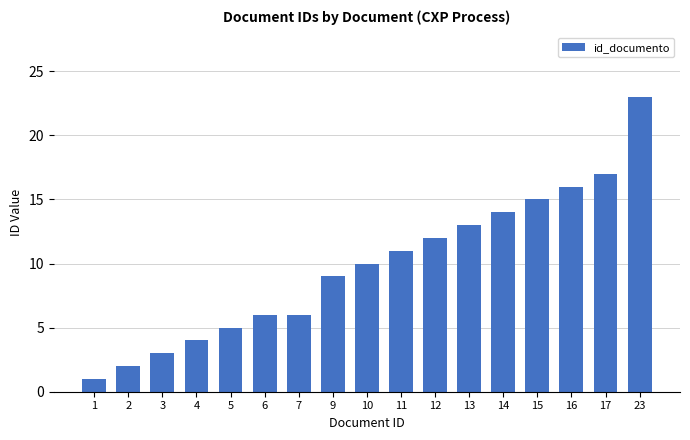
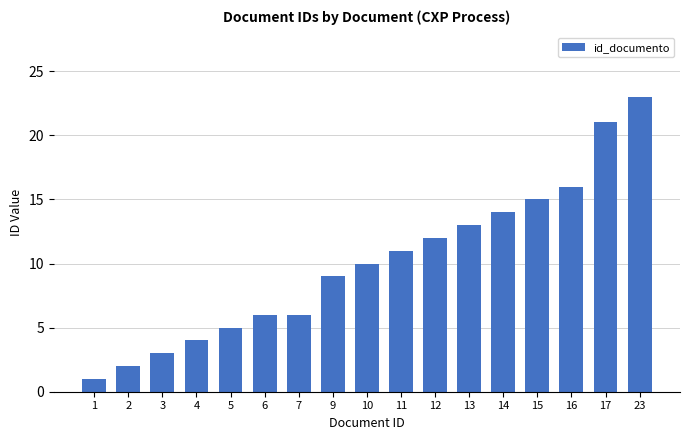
17: 17 -> 21
